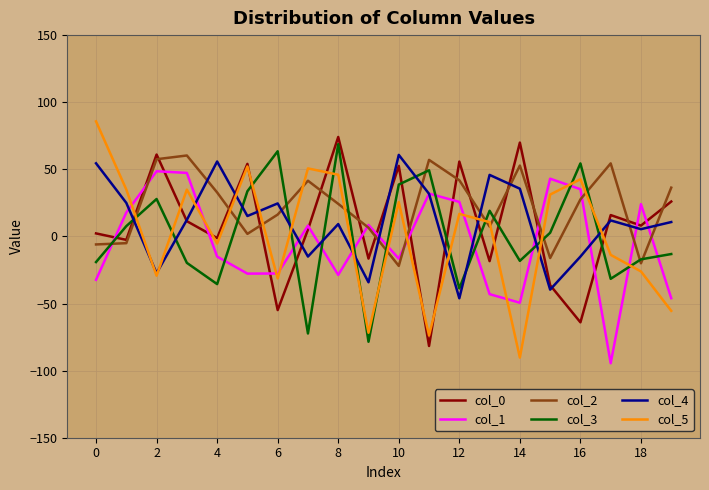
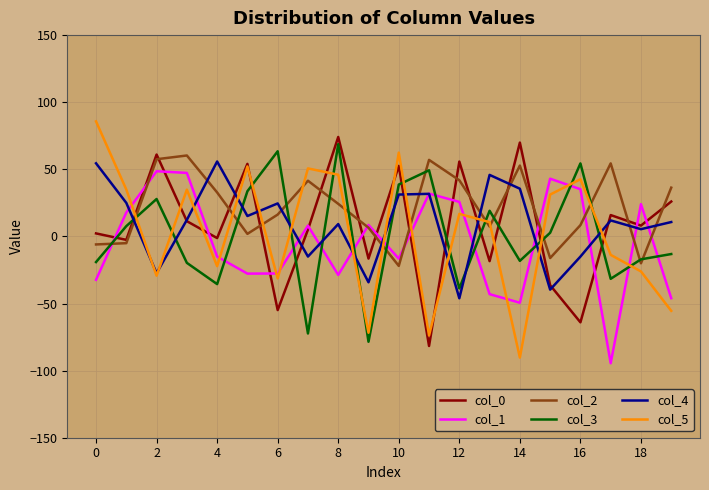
col_5, 4: -5 -> -22
col_4, 10: 61 -> 31
col_5, 10: 26 -> 62
col_2, 16: 28 -> 8
